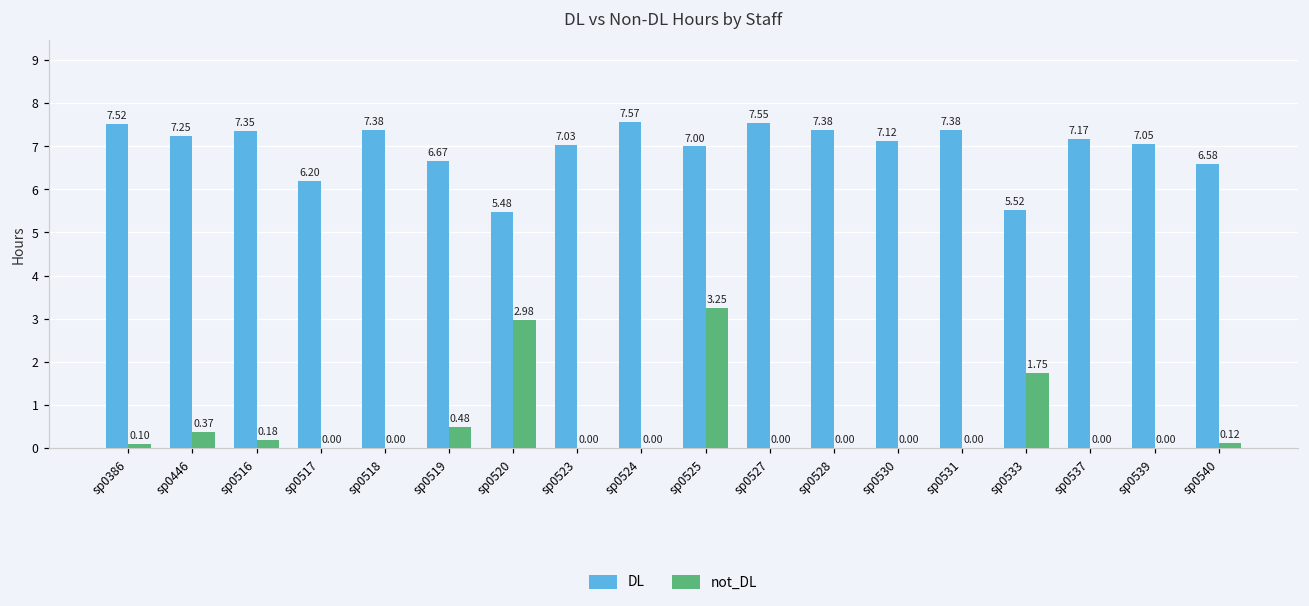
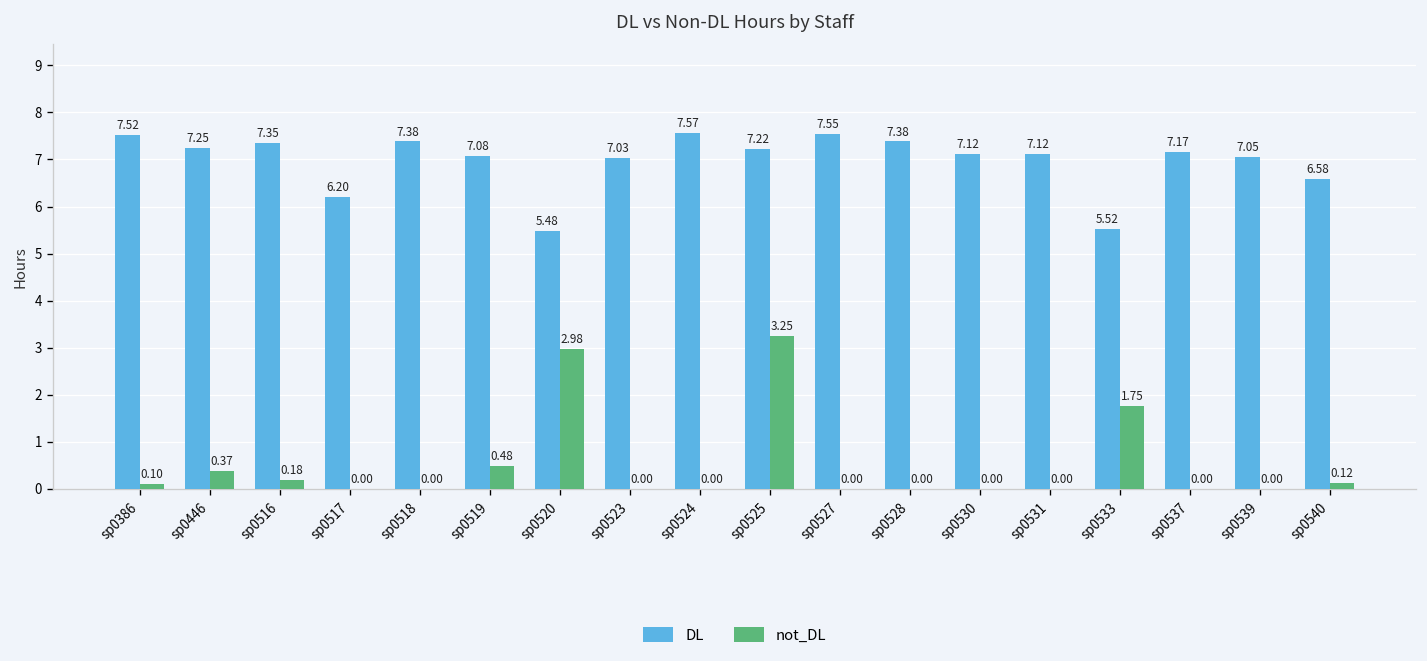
DL, sp0519: 6.67 -> 7.08
DL, sp0525: 7.00 -> 7.22
DL, sp0531: 7.38 -> 7.12
